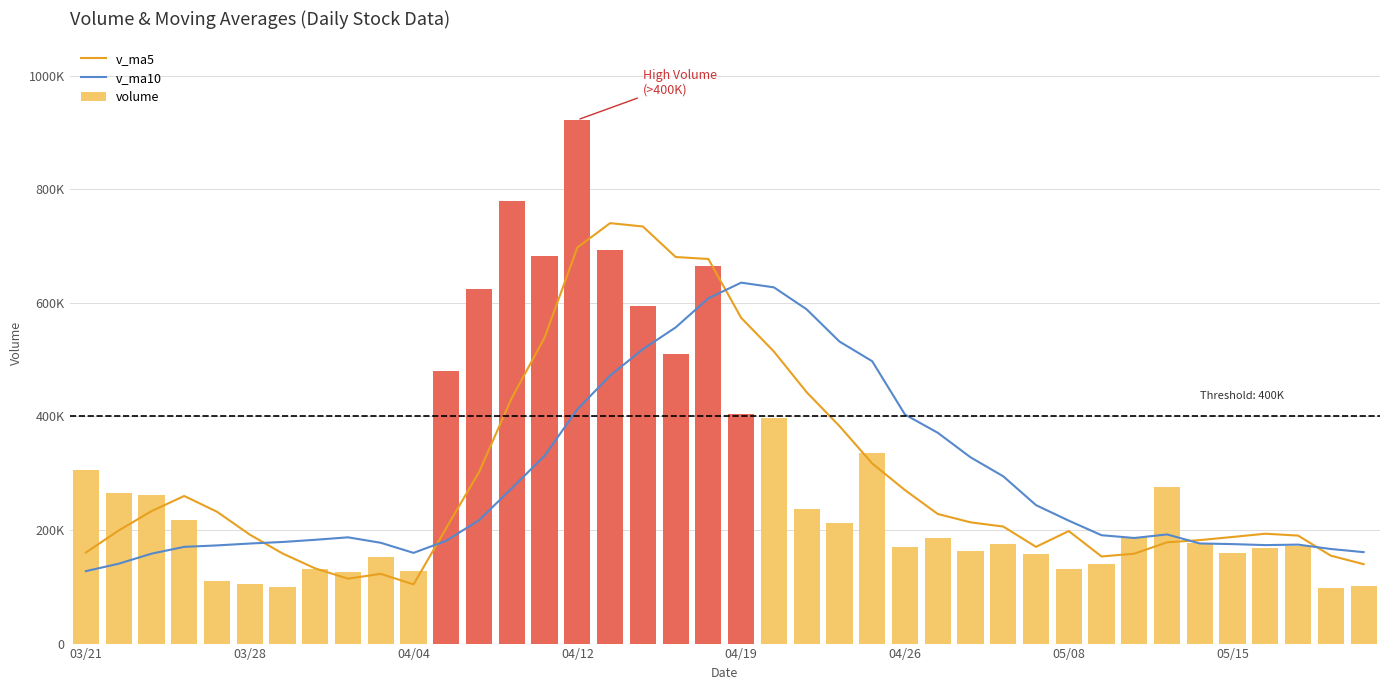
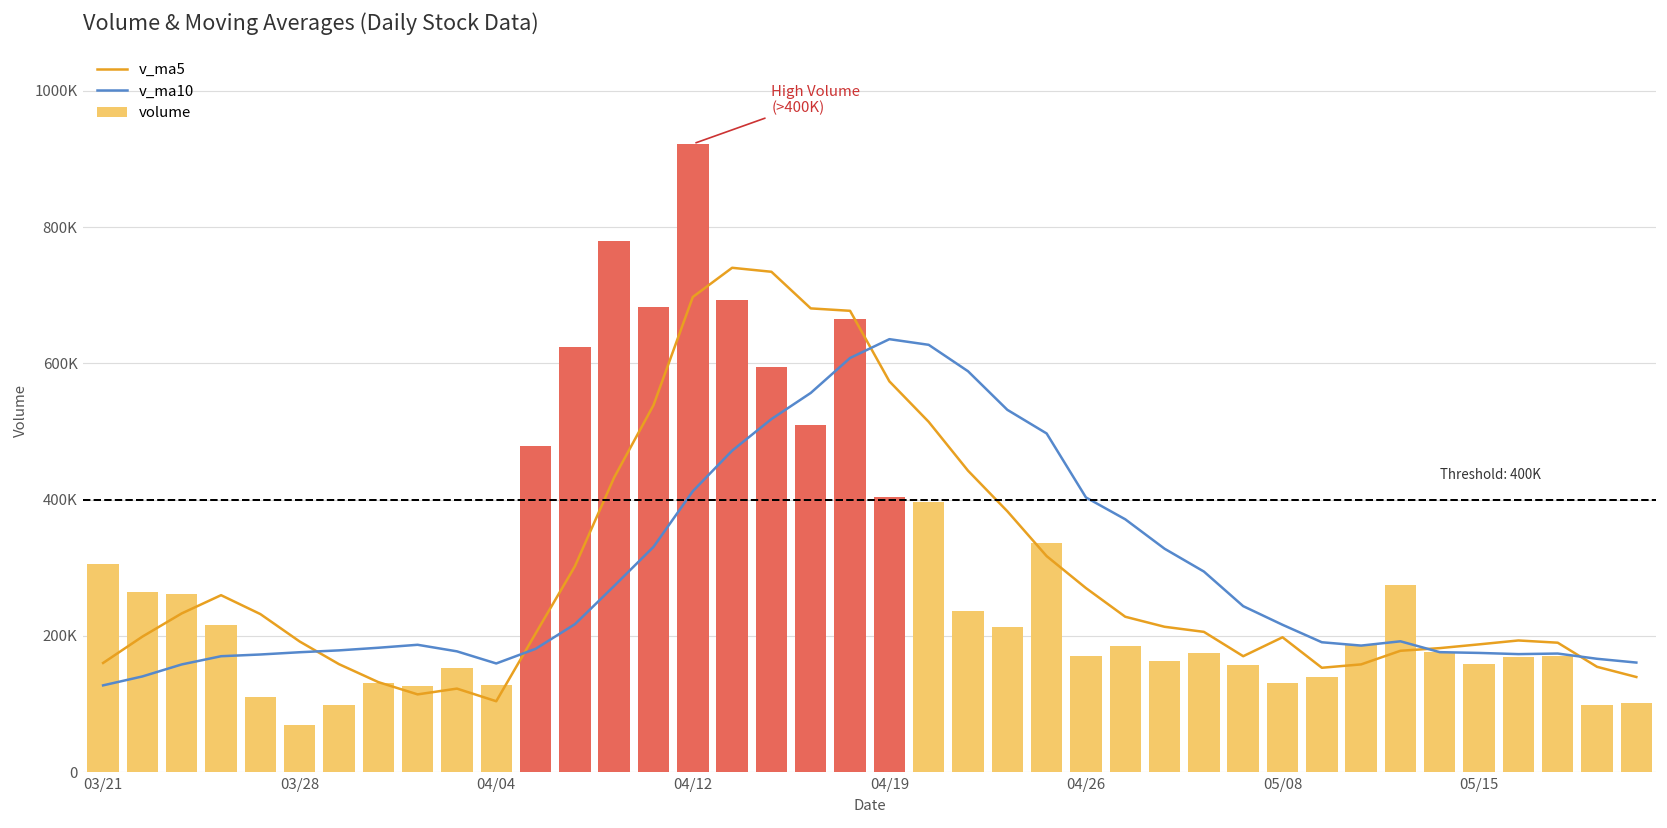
volume, 03/28: 100000 -> 70000
